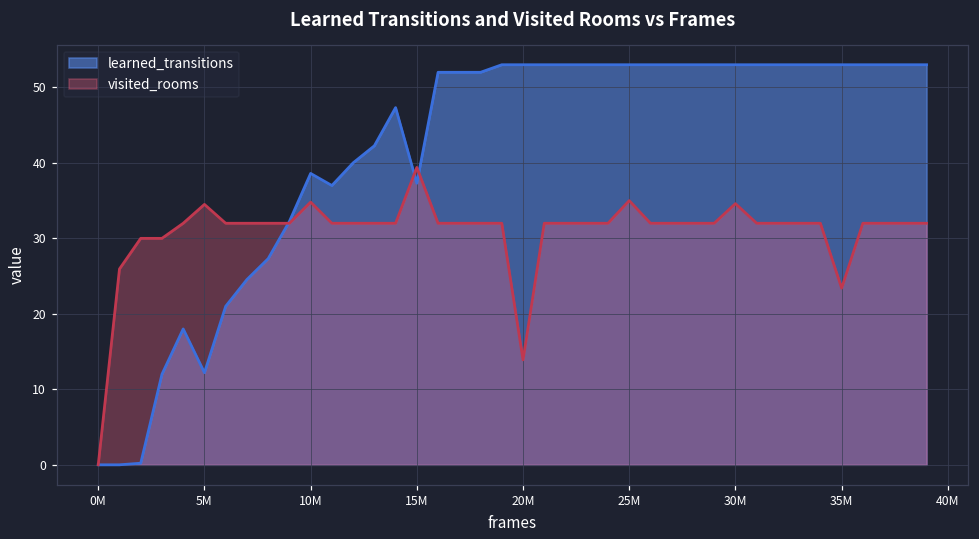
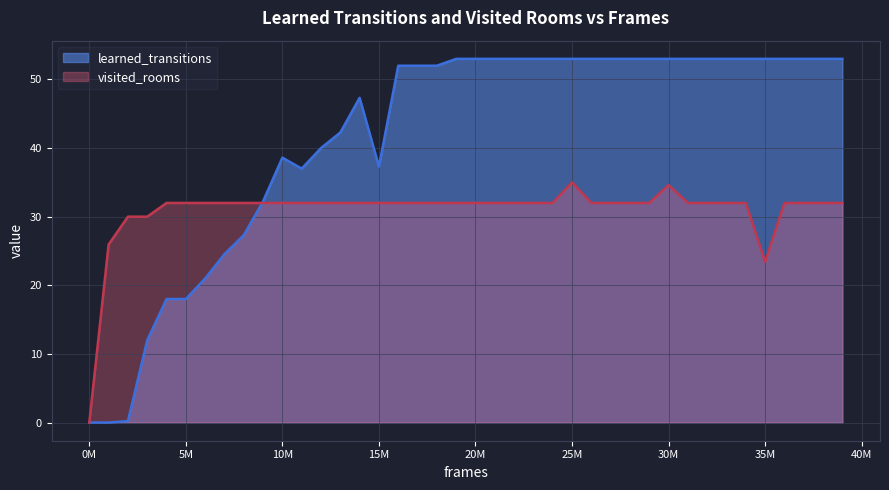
learned_transitions, 5M: 12 -> 18
visited_rooms, 5M: 35 -> 32
visited_rooms, 10M: 35 -> 32
visited_rooms, 15M: 39 -> 32
visited_rooms, 20M: 14 -> 32
